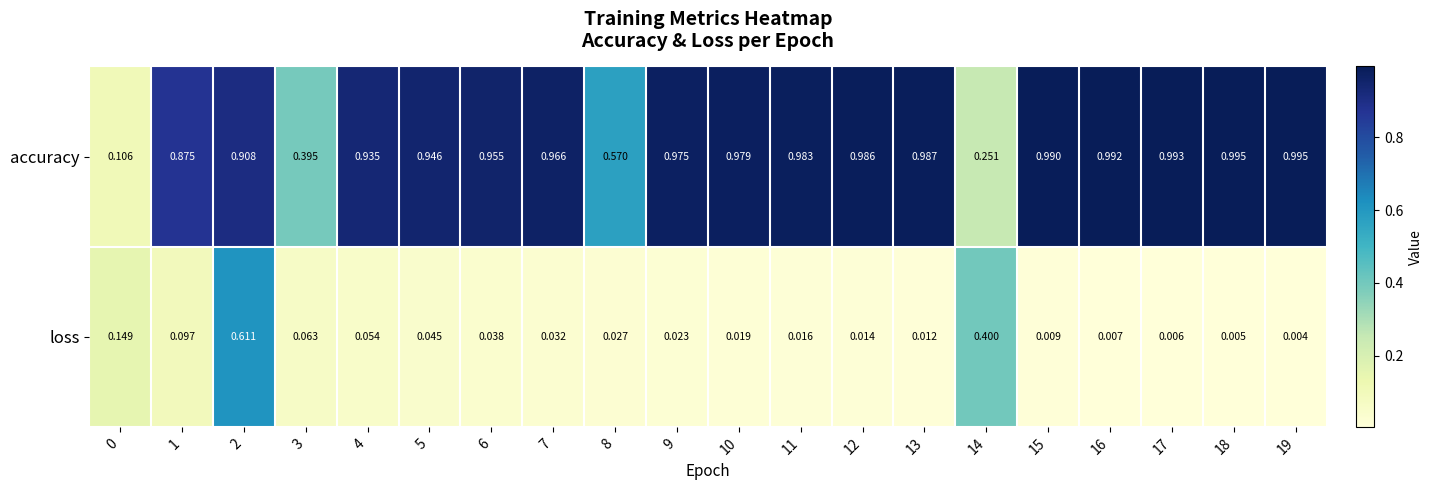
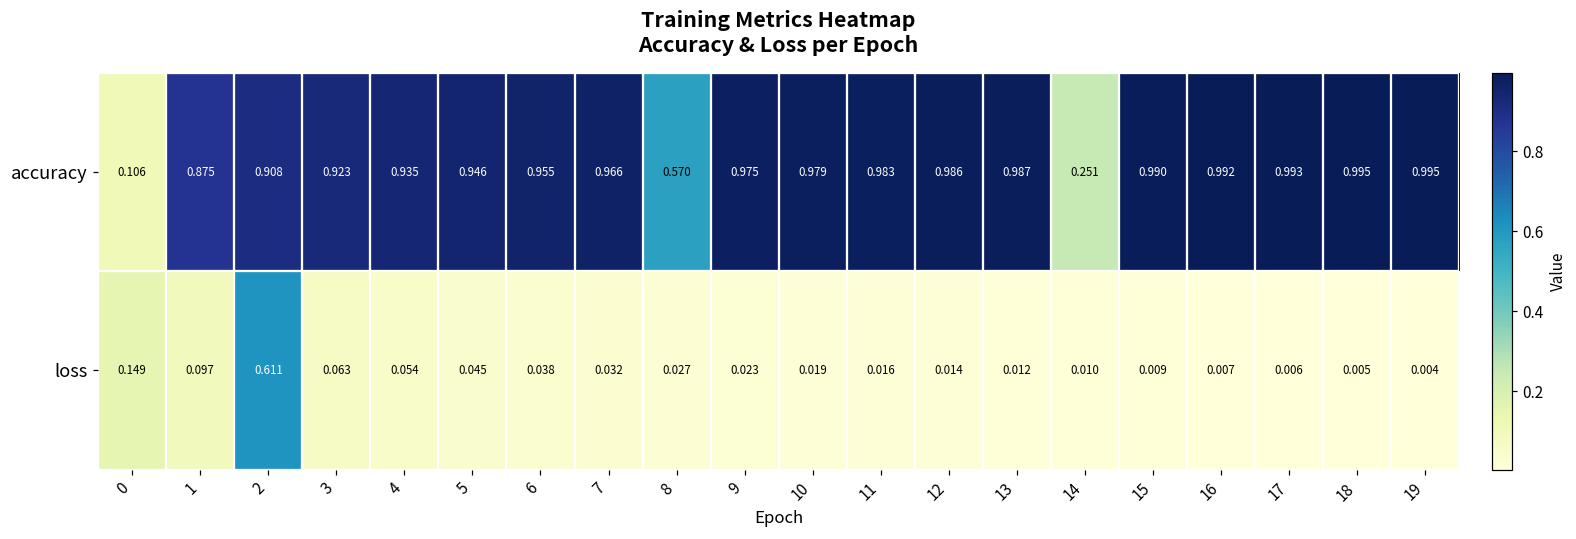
accuracy, 3: 0.395 -> 0.923
loss, 14: 0.400 -> 0.010
